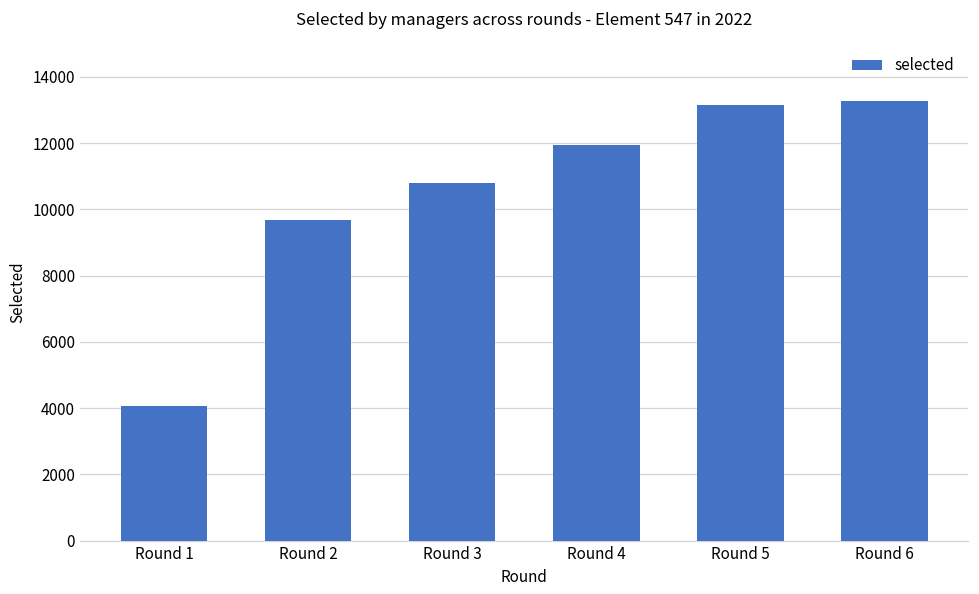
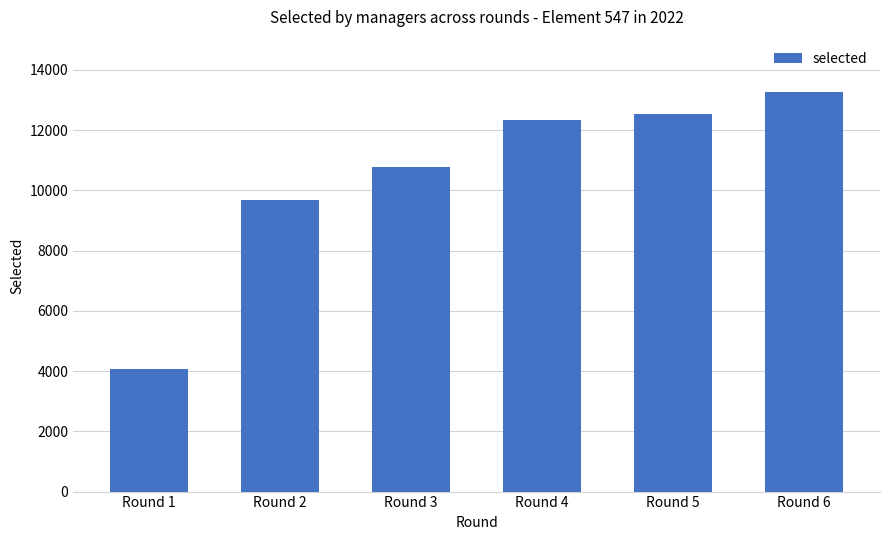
Round 4: 11900 -> 12300
Round 5: 13100 -> 12500
